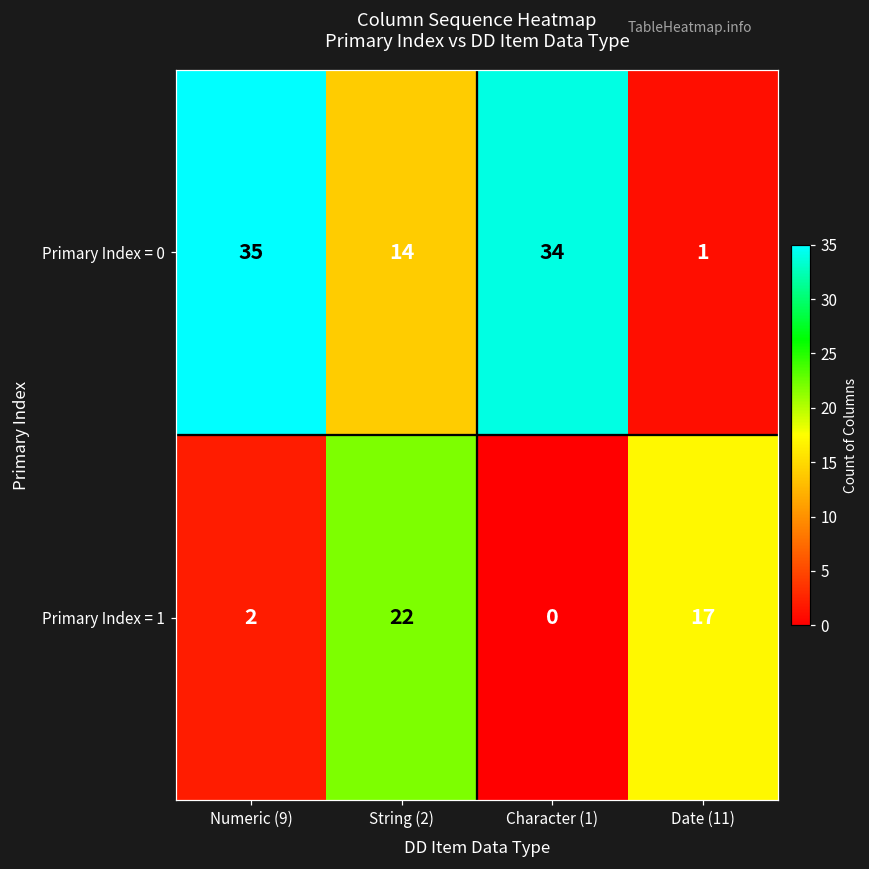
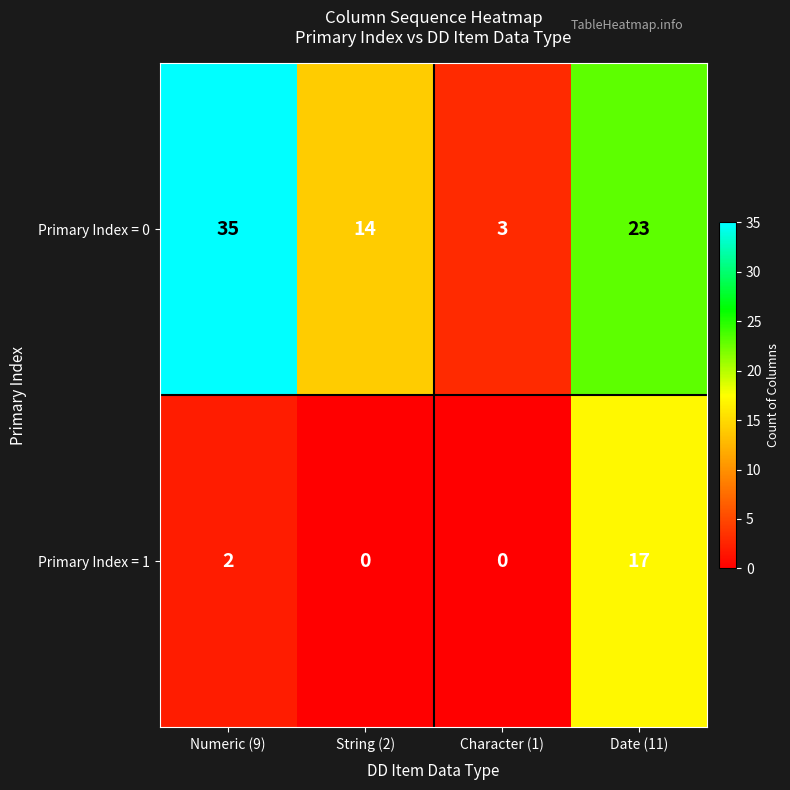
Primary Index = 0, Character (1): 34 -> 3
Primary Index = 0, Date (11): 1 -> 23
Primary Index = 1, String (2): 22 -> 0
